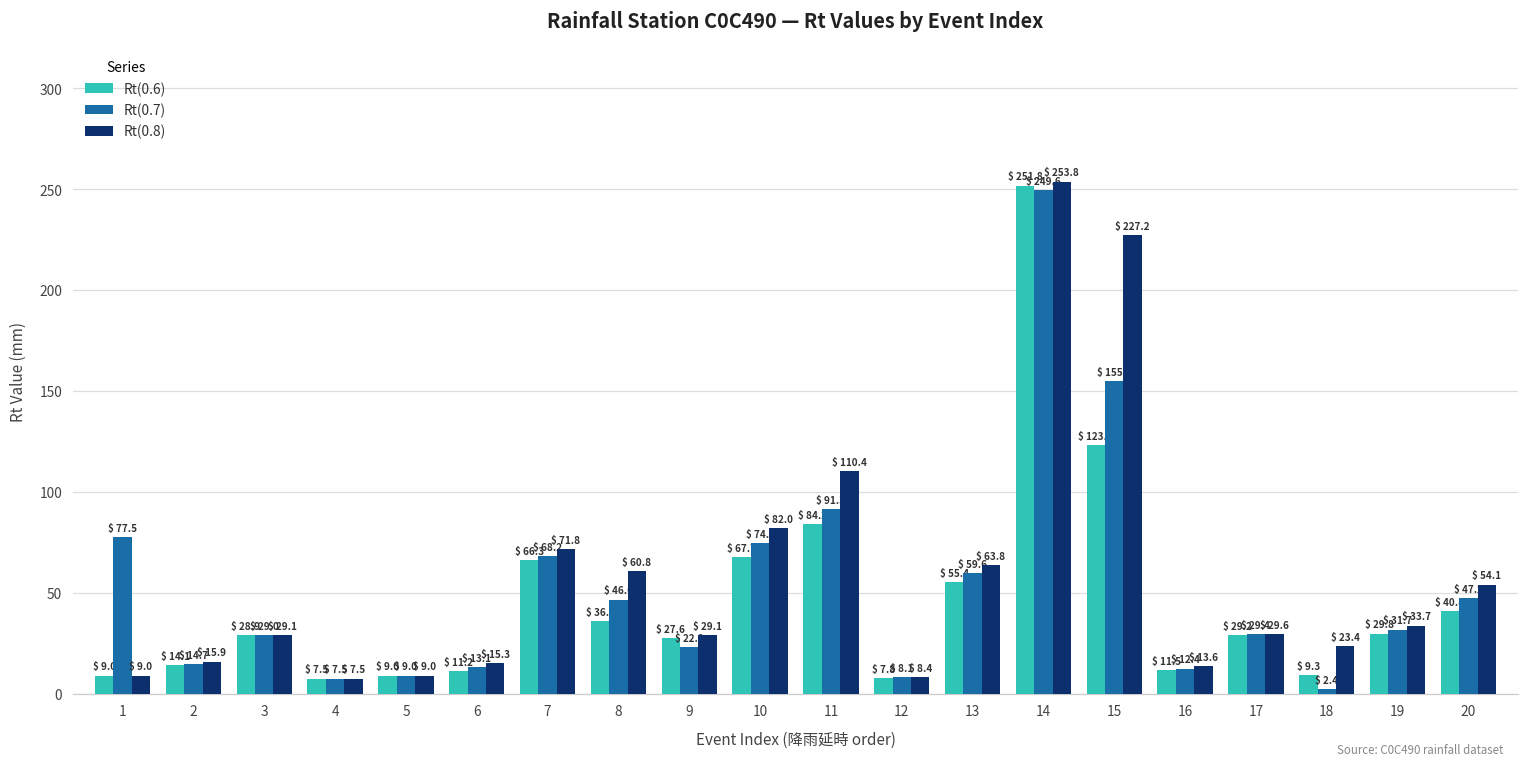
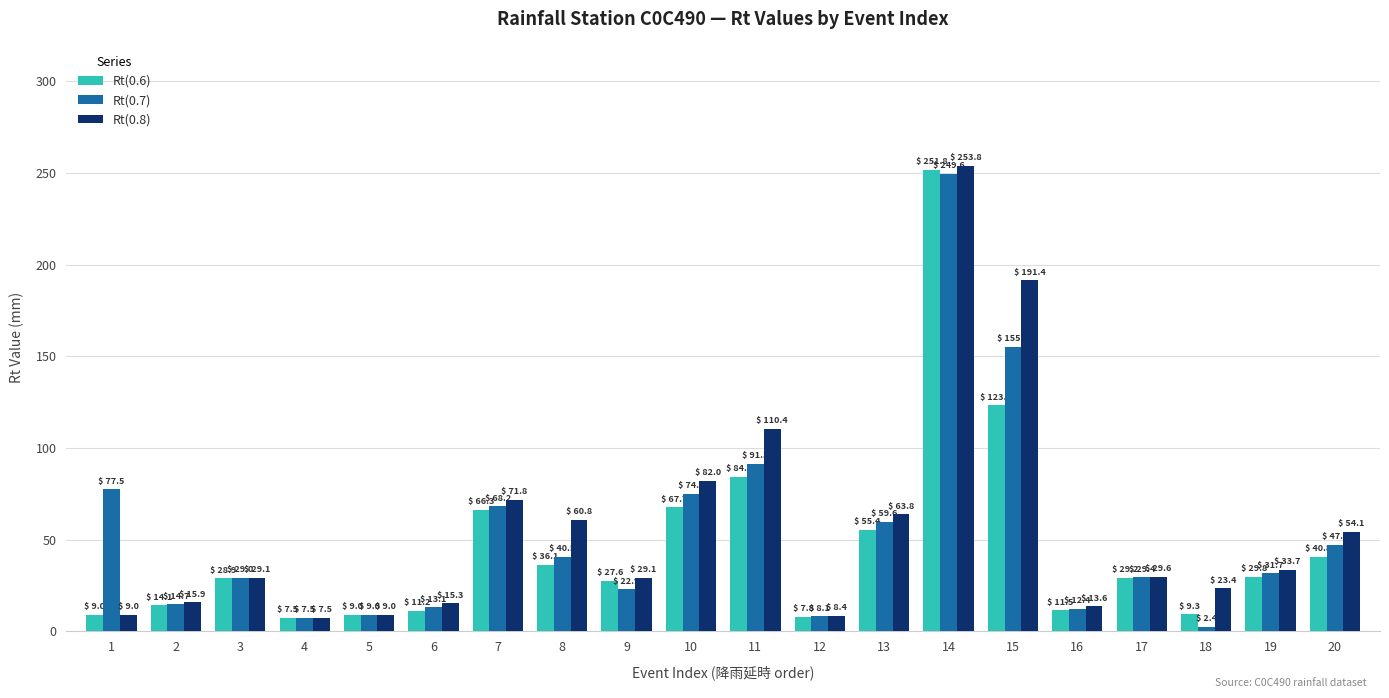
Rt(0.7), 8: 46.6 -> 40.5
Rt(0.8), 15: 227.2 -> 191.4
